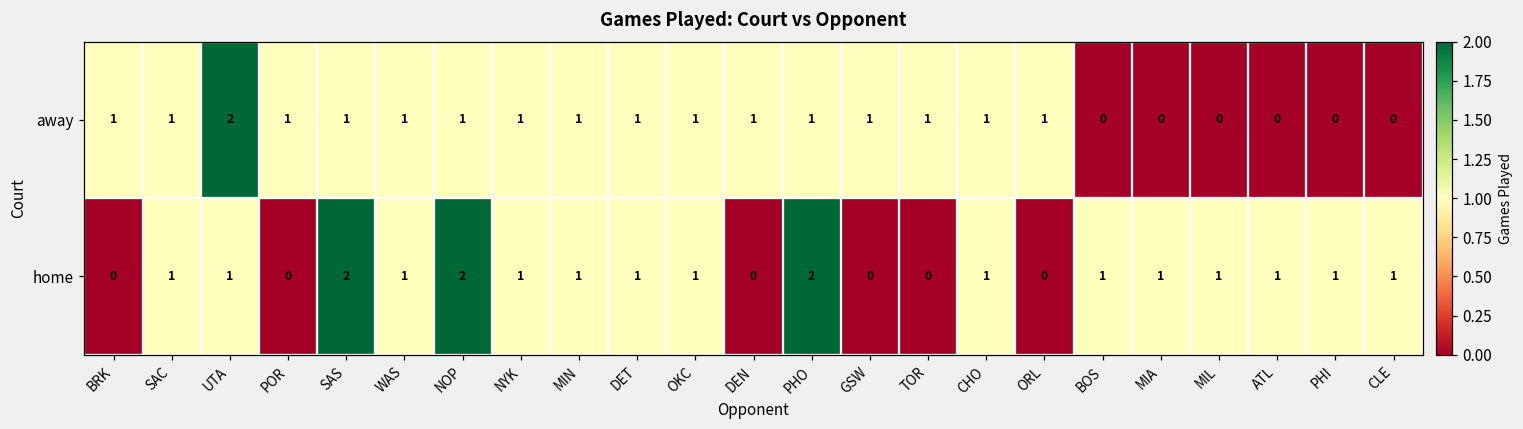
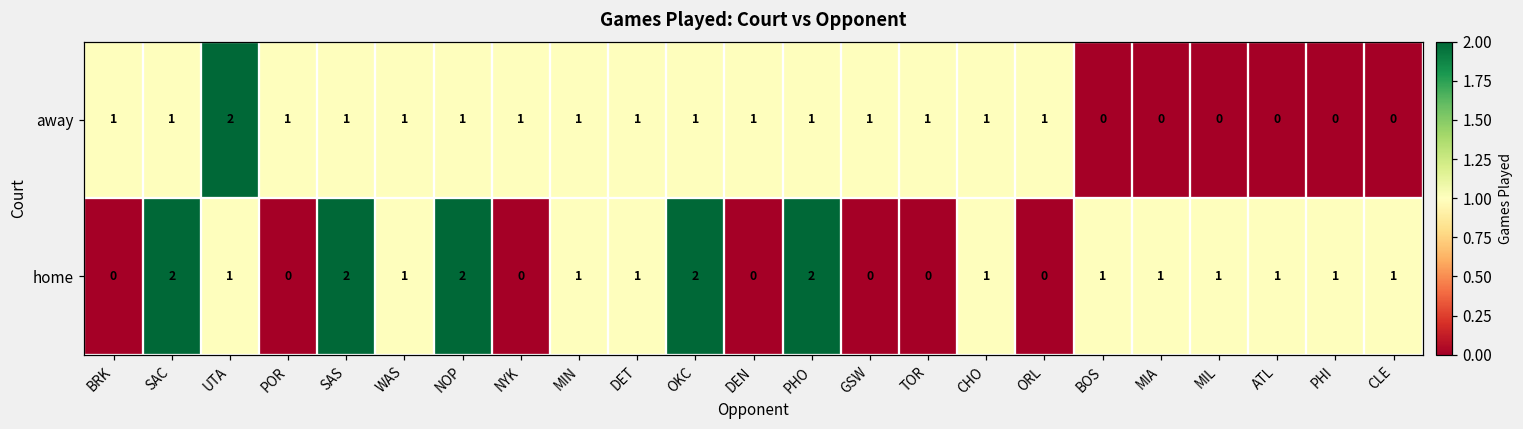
home, SAC: 1 -> 2
home, NYK: 1 -> 0
home, OKC: 1 -> 2
